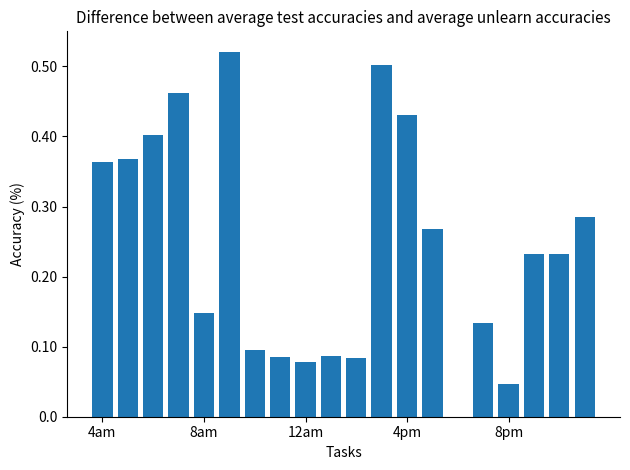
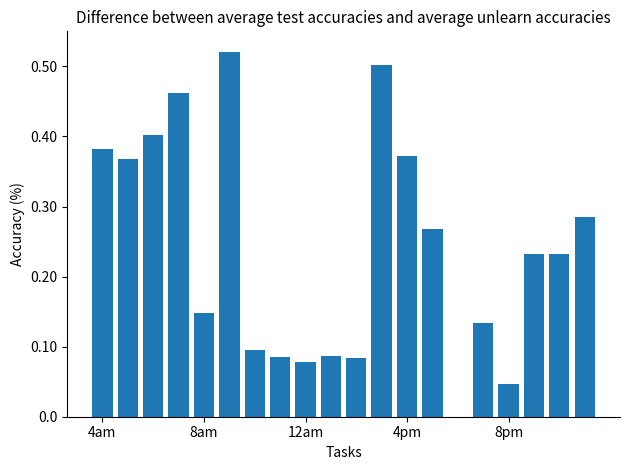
4am: 0.36 -> 0.38
4pm: 0.43 -> 0.37
